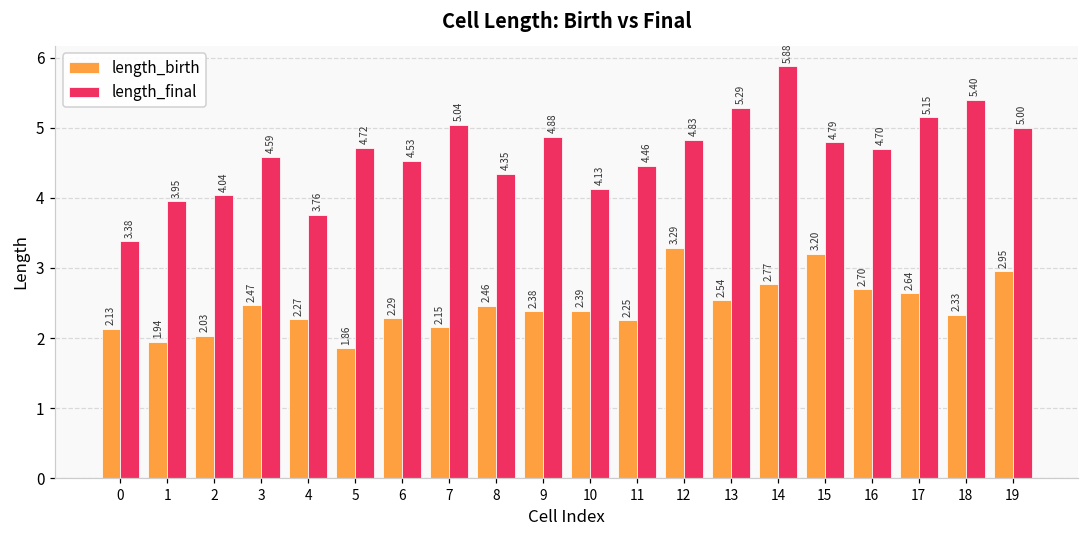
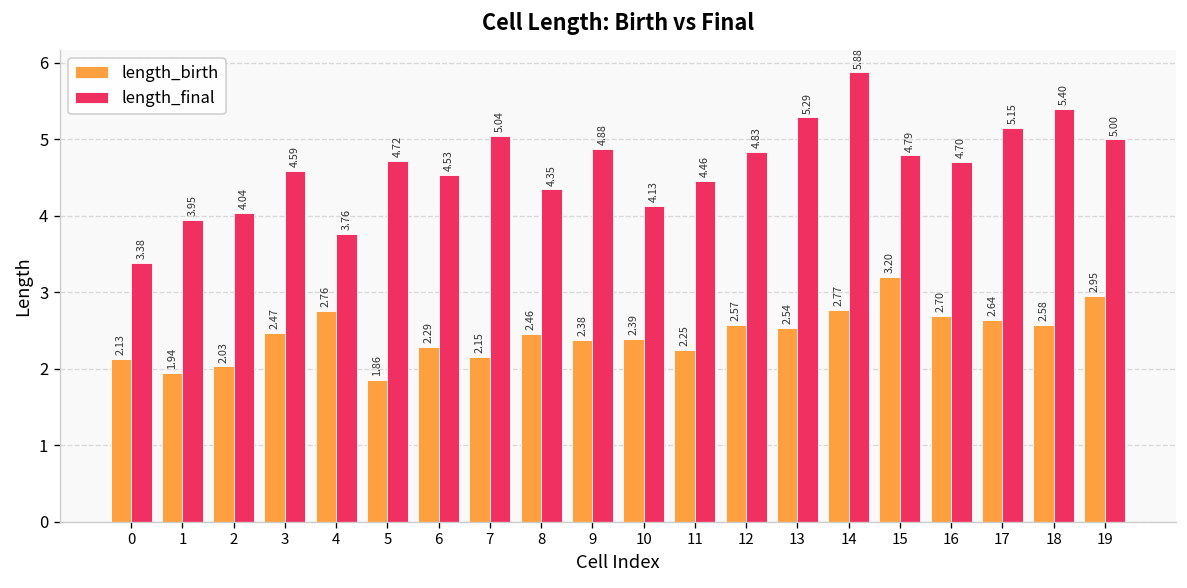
length_birth, 4: 2.27 -> 2.76
length_birth, 12: 3.29 -> 2.57
length_birth, 18: 2.33 -> 2.58
